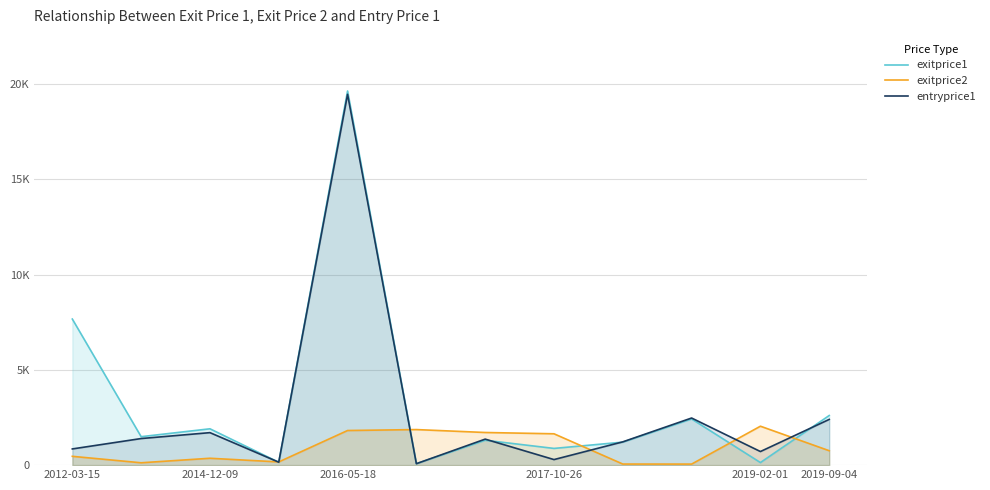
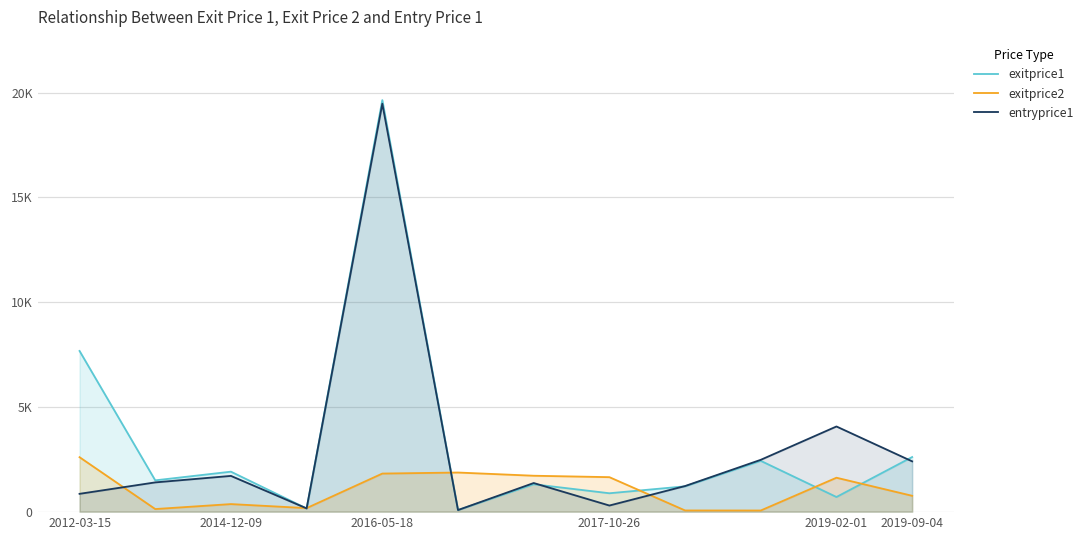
exitprice2, 2012-03-15: 500 -> 2600
exitprice1, 2019-02-01: 100 -> 700
exitprice2, 2019-02-01: 2000 -> 1600
entryprice1, 2019-02-01: 700 -> 4100
